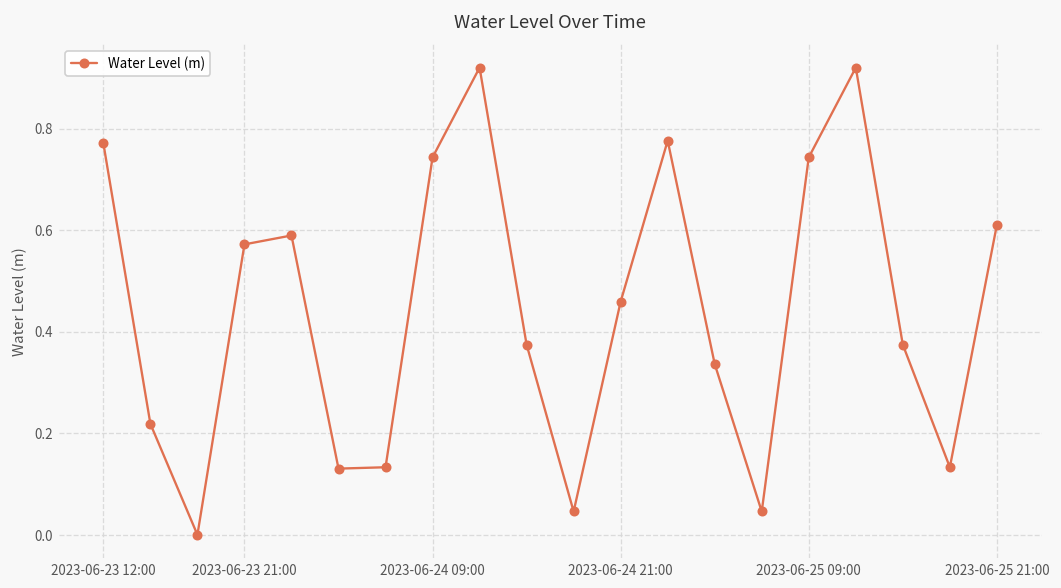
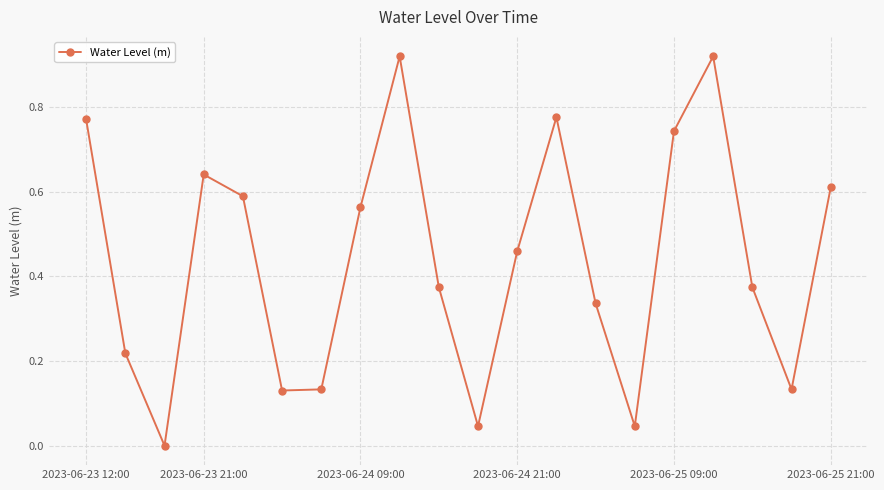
2023-06-23 21:00: 0.57 -> 0.64
2023-06-24 09:00: 0.74 -> 0.56
